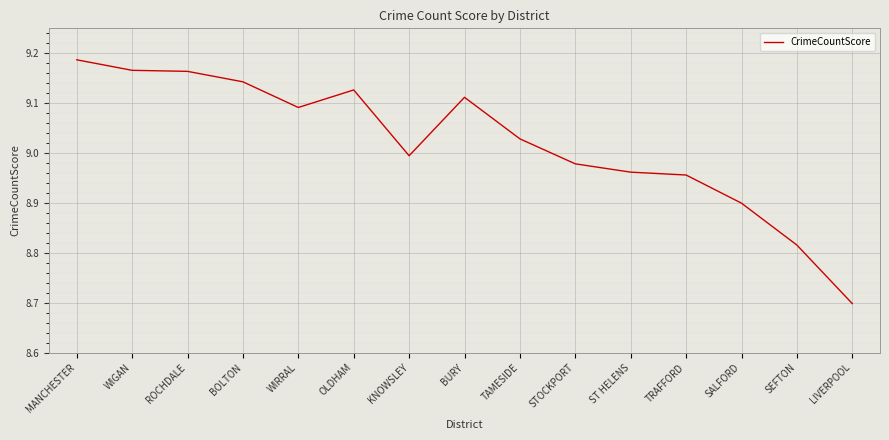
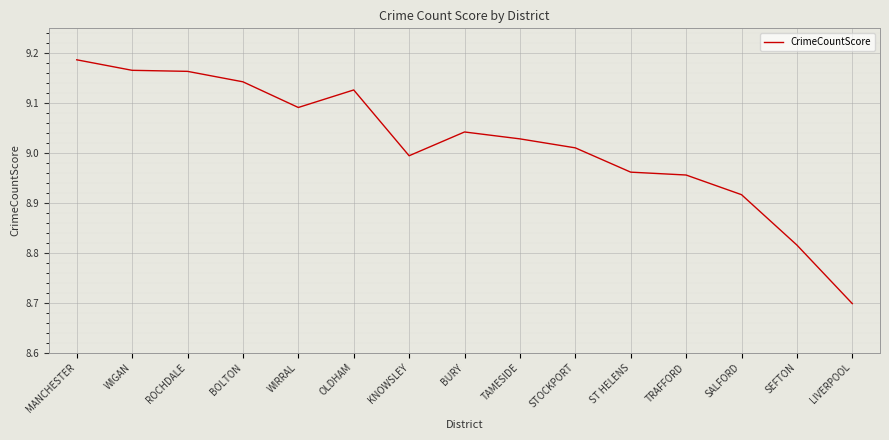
BURY: 9.11 -> 9.04
STOCKPORT: 8.98 -> 9.01
SALFORD: 8.90 -> 8.92
